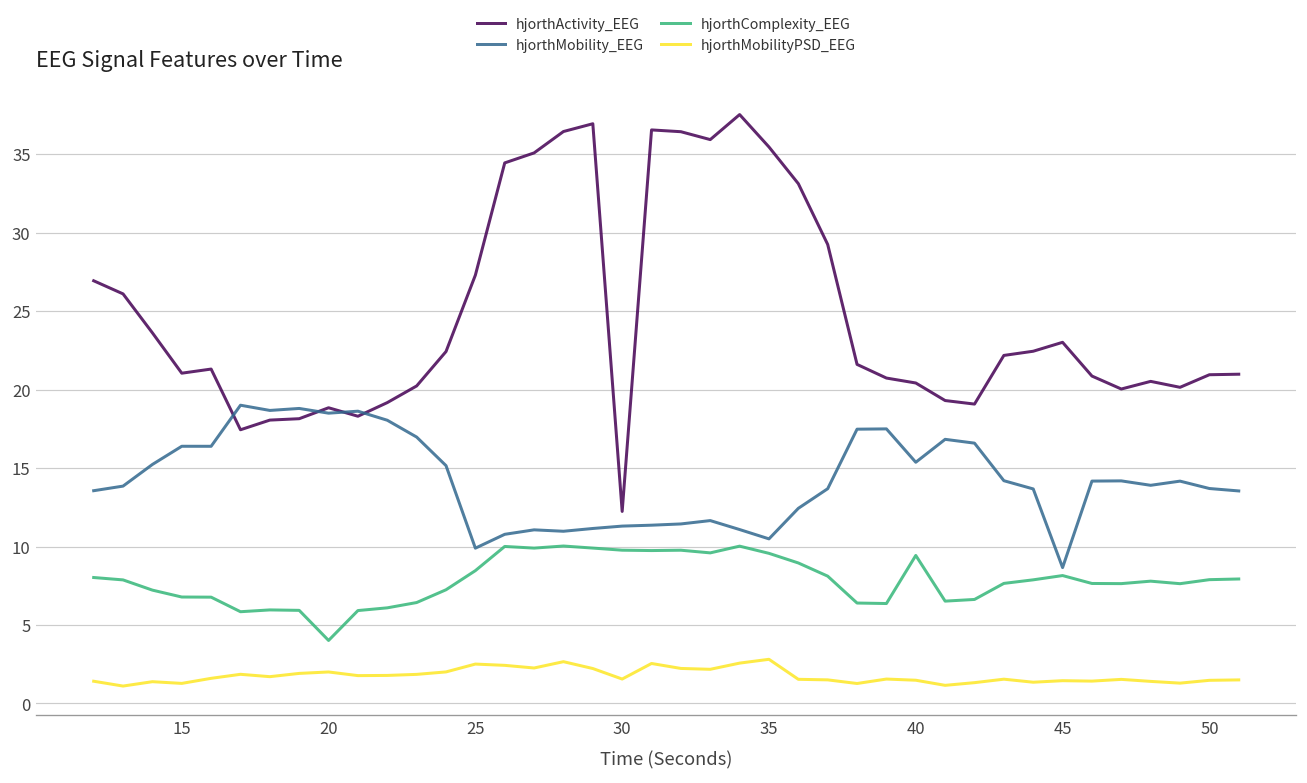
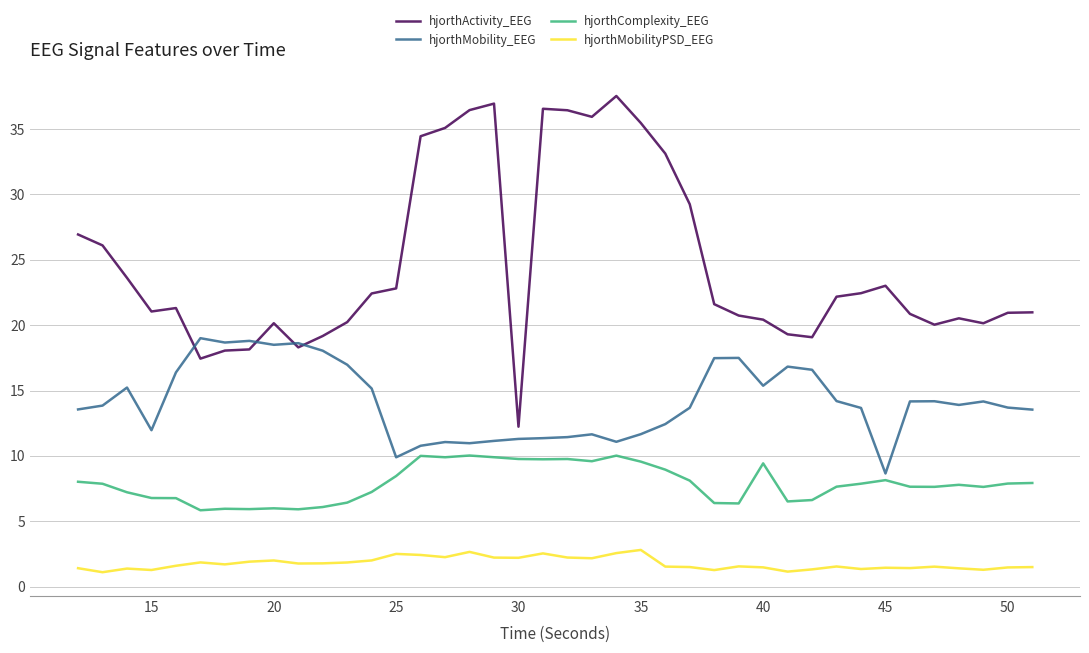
hjorthMobility_EEG, 15: 16.4 -> 12.0
hjorthActivity_EEG, 20: 18.8 -> 20.2
hjorthComplexity_EEG, 20: 4.0 -> 6.0
hjorthActivity_EEG, 25: 27.3 -> 22.8
hjorthMobilityPSD_EEG, 30: 1.6 -> 2.2
hjorthMobility_EEG, 35: 10.5 -> 11.7
